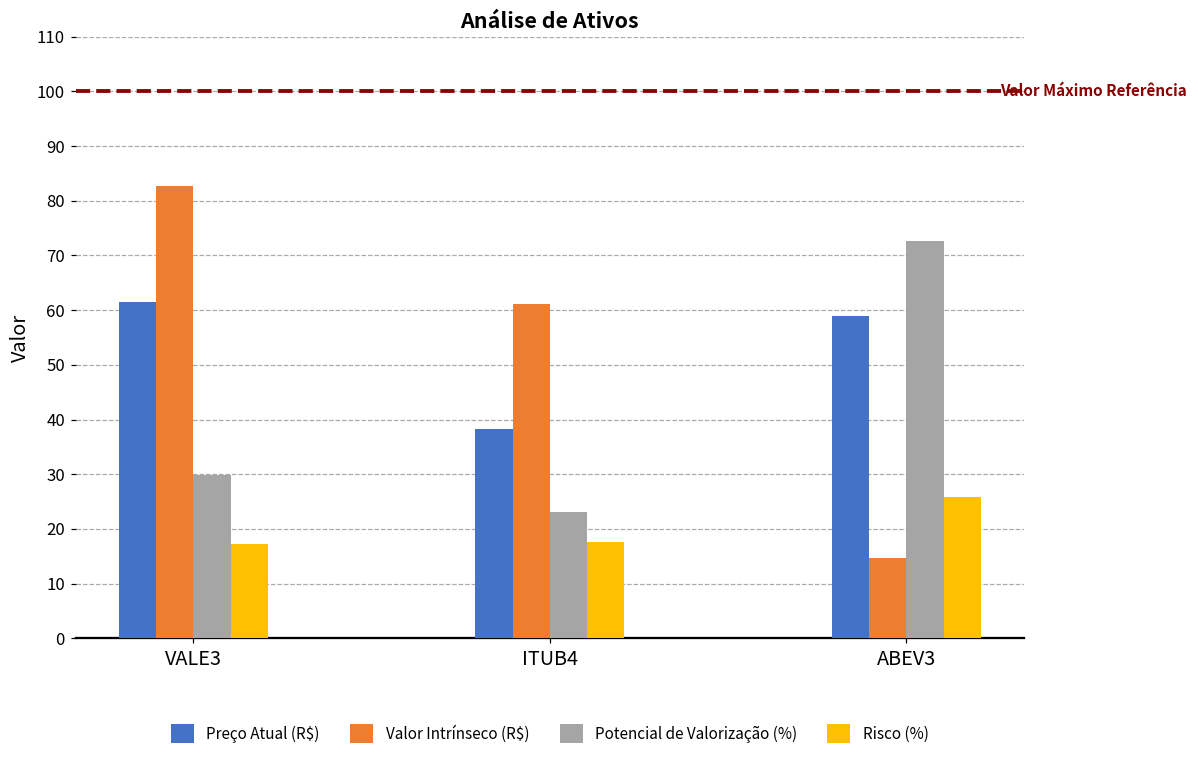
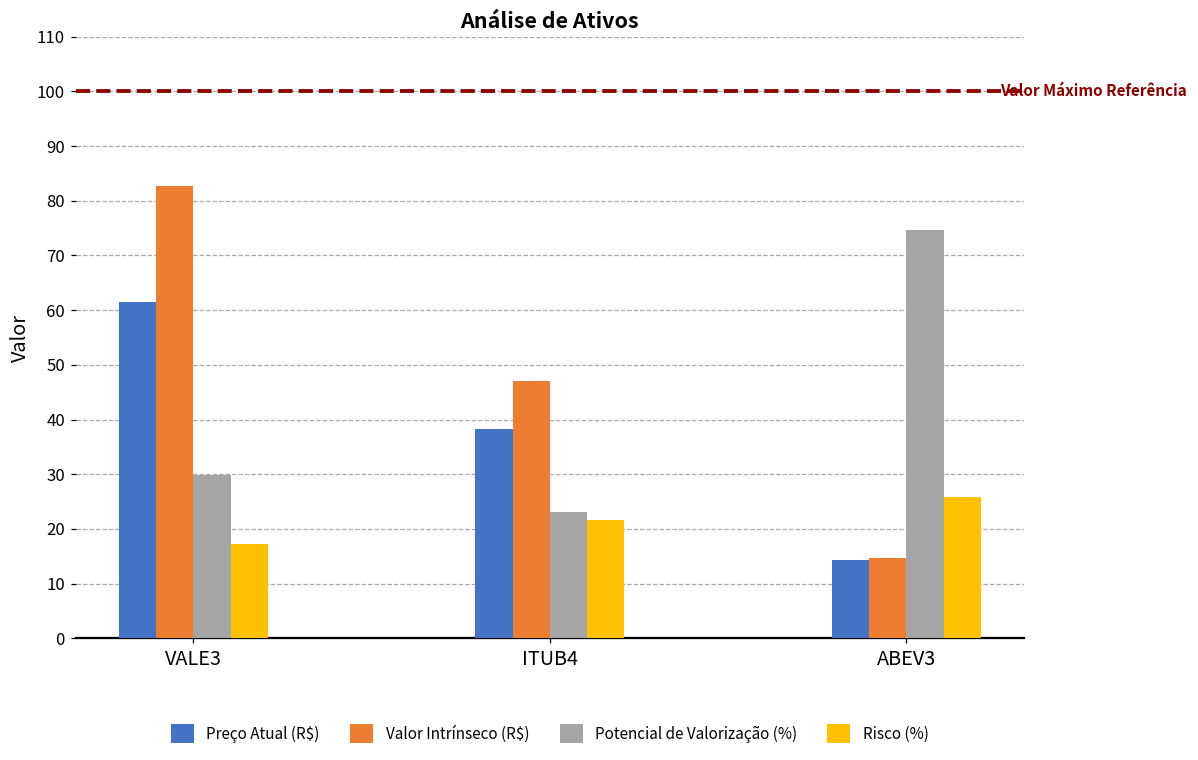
Valor Intrínseco (R$), ITUB4: 61 -> 47
Risco (%), ITUB4: 18 -> 22
Preço Atual (R$), ABEV3: 59 -> 14
Potencial de Valorização (%), ABEV3: 73 -> 75
